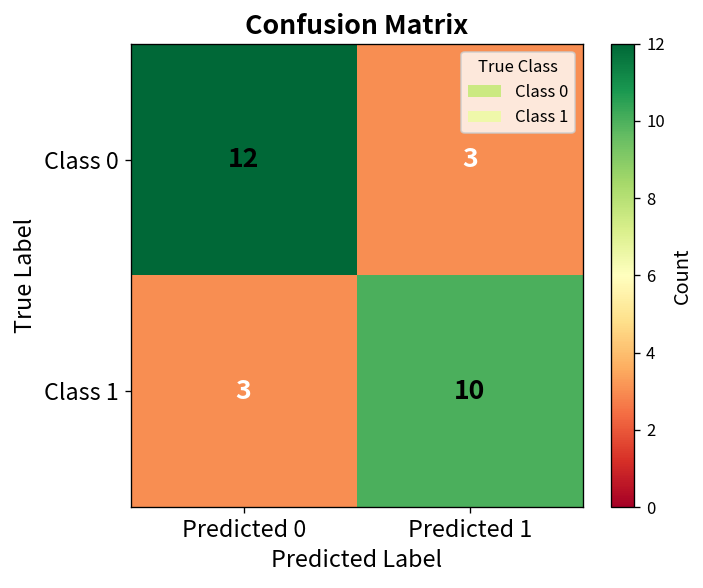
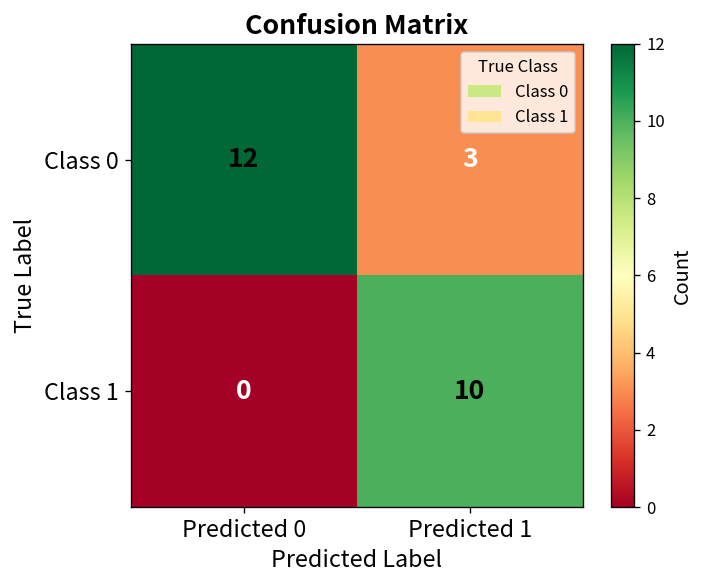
Class 1, Predicted 0: 3 -> 0
